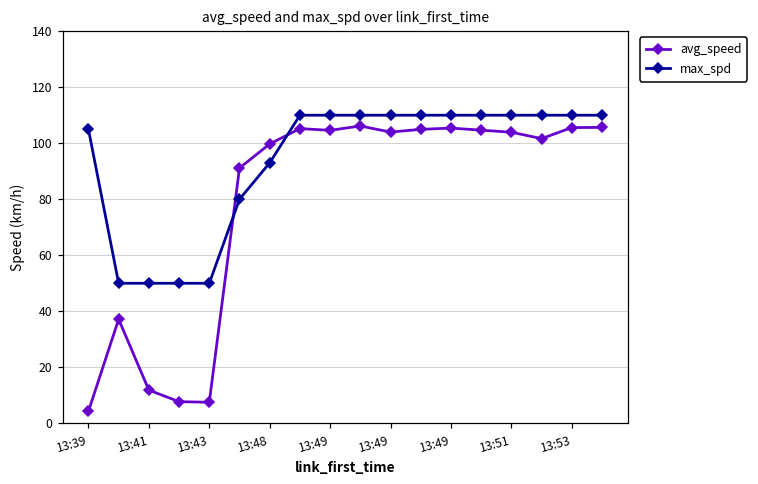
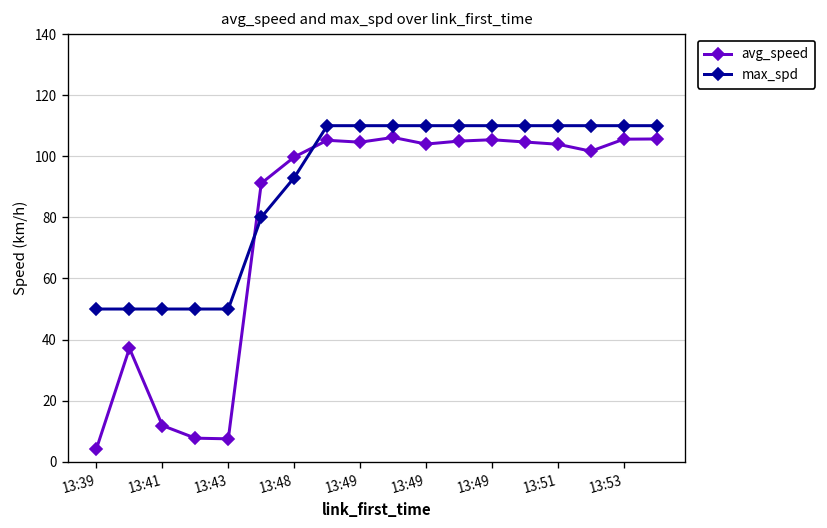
max_spd, 13:39: 105 -> 50
